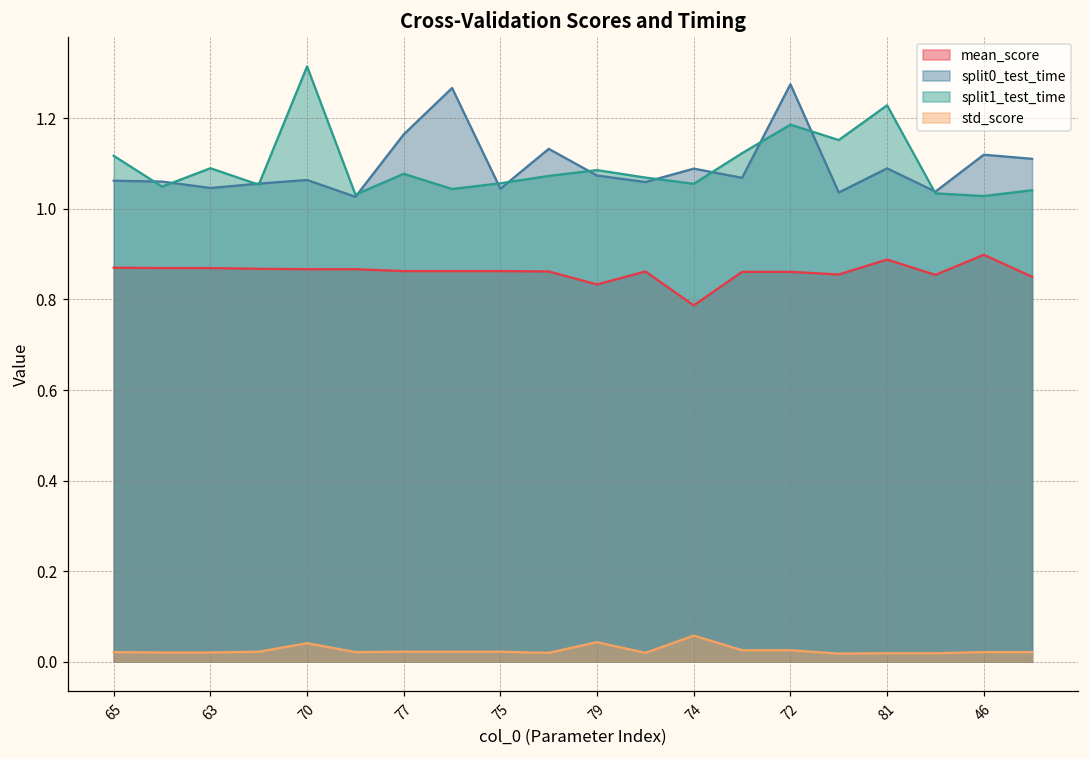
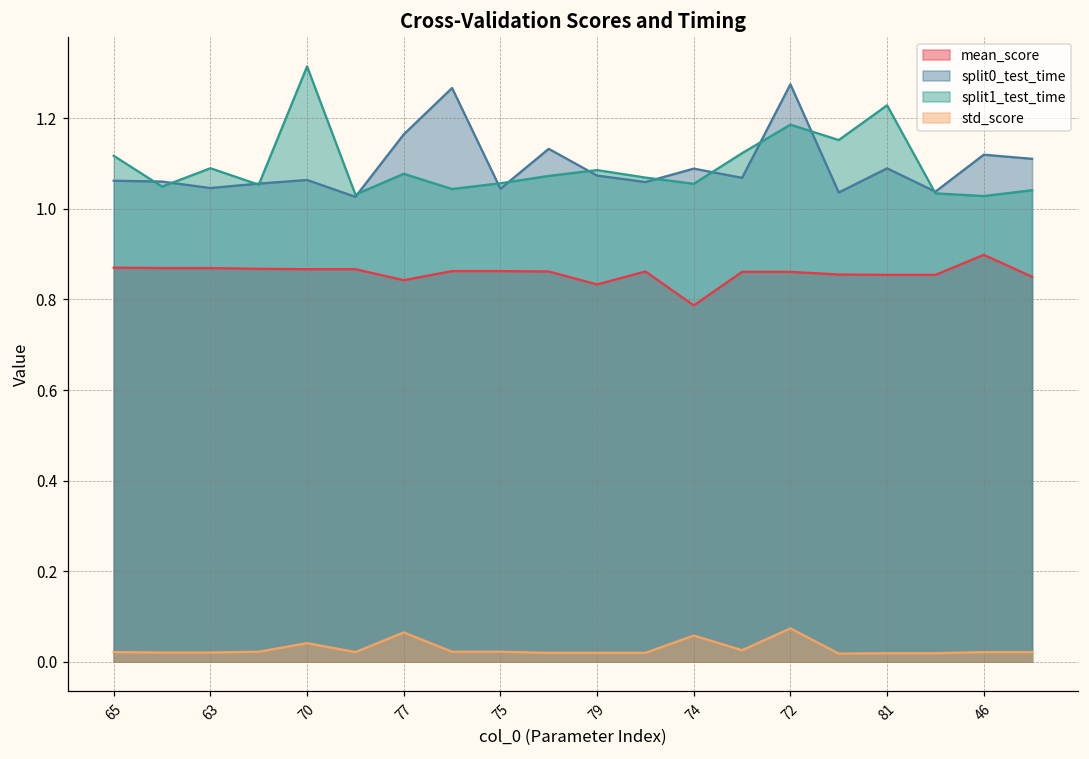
mean_score, 77: 0.86 -> 0.84
std_score, 77: 0.02 -> 0.06
std_score, 79: 0.04 -> 0.02
std_score, 72: 0.03 -> 0.07
mean_score, 81: 0.89 -> 0.85
